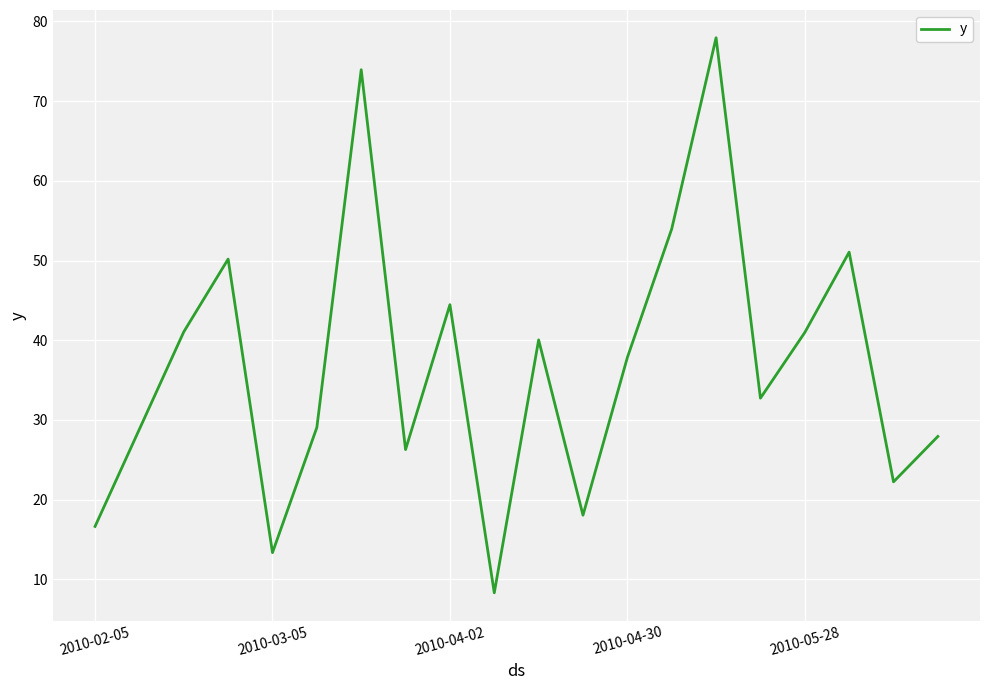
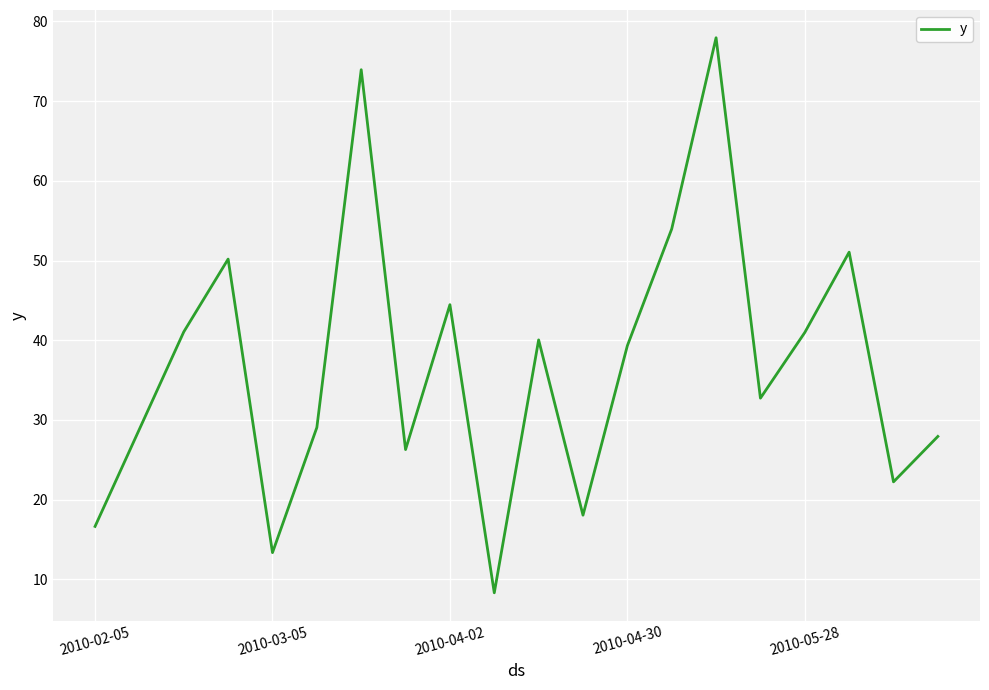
2010-04-30: 38 -> 39
